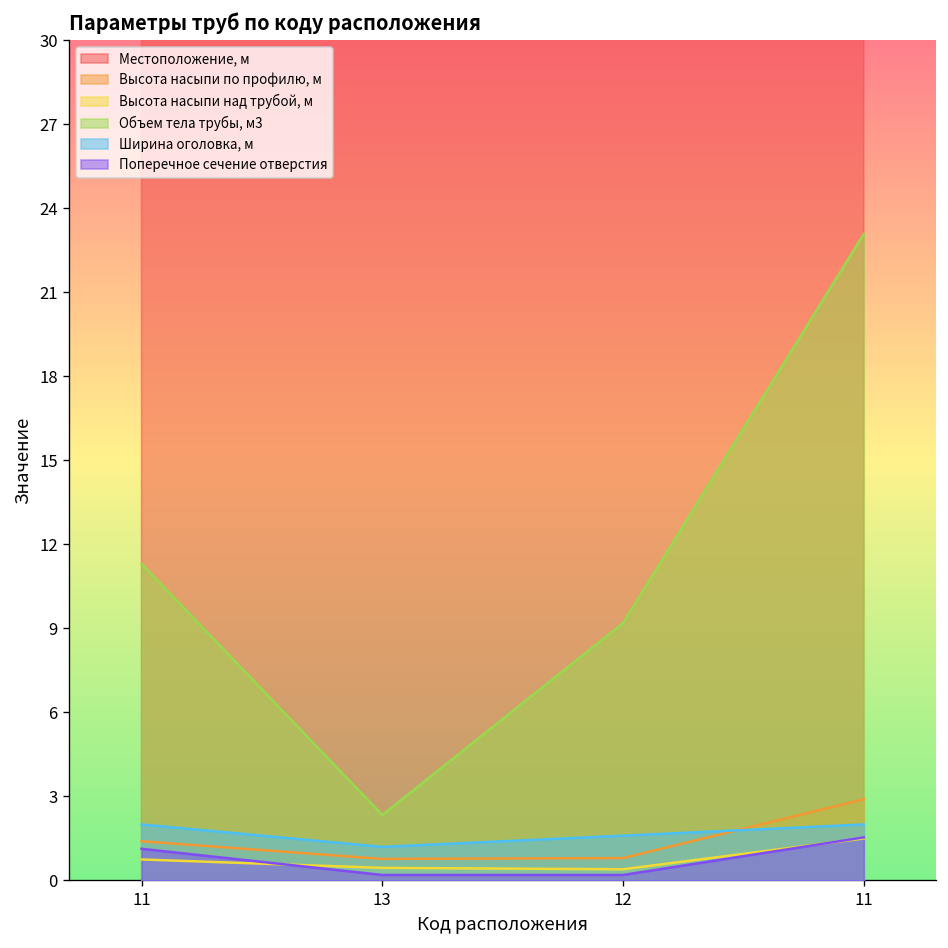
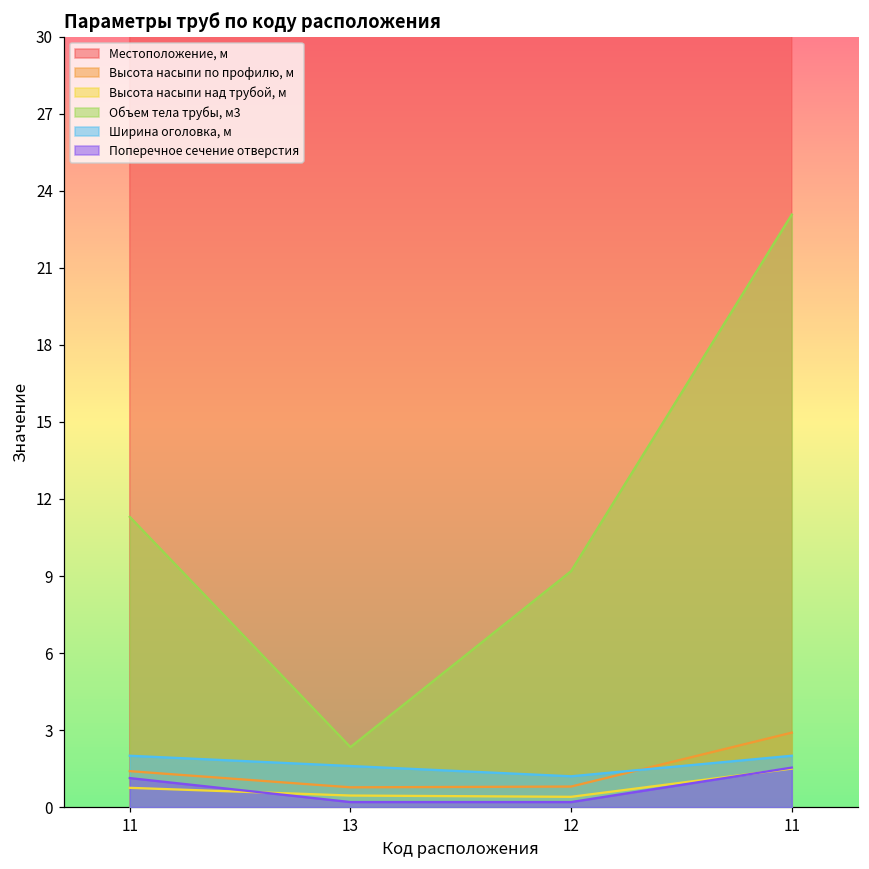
Ширина оголовка, м, 13: 1.2 -> 1.6
Ширина оголовка, м, 12: 1.6 -> 1.2
